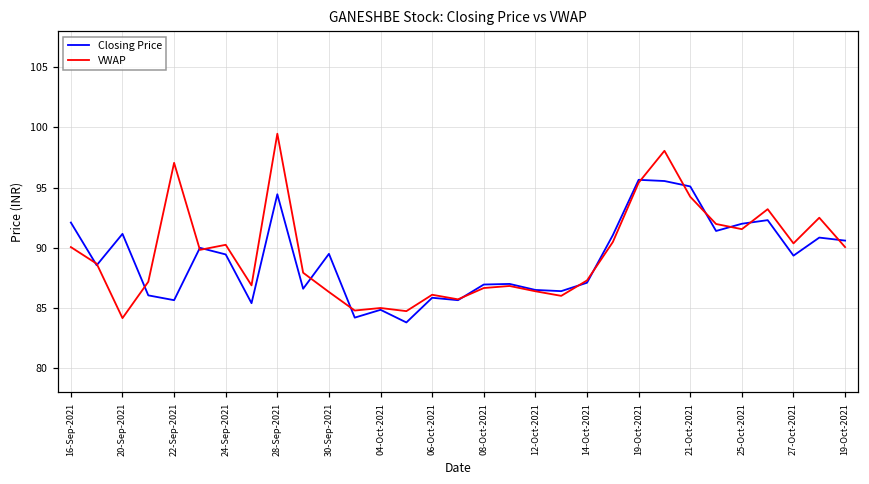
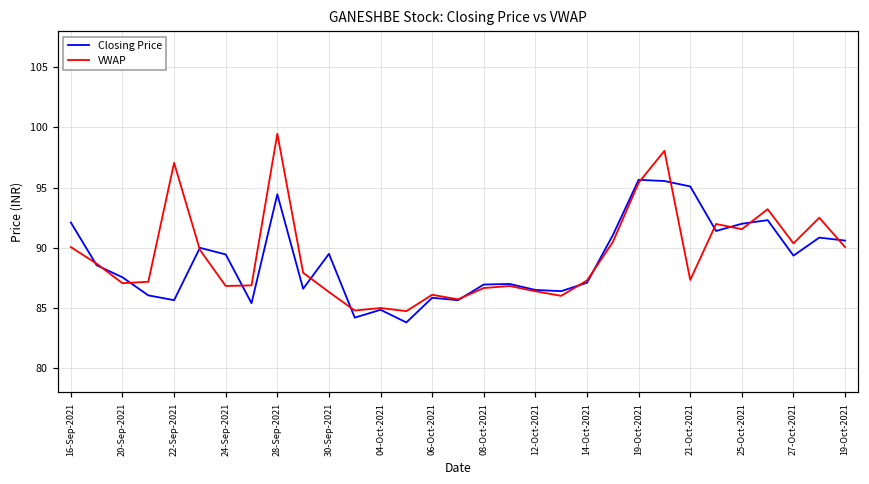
Closing Price, 20-Sep-2021: 91.2 -> 87.6
VWAP, 20-Sep-2021: 84.2 -> 87.1
VWAP, 24-Sep-2021: 90.3 -> 86.8
VWAP, 21-Oct-2021: 94.2 -> 87.3
